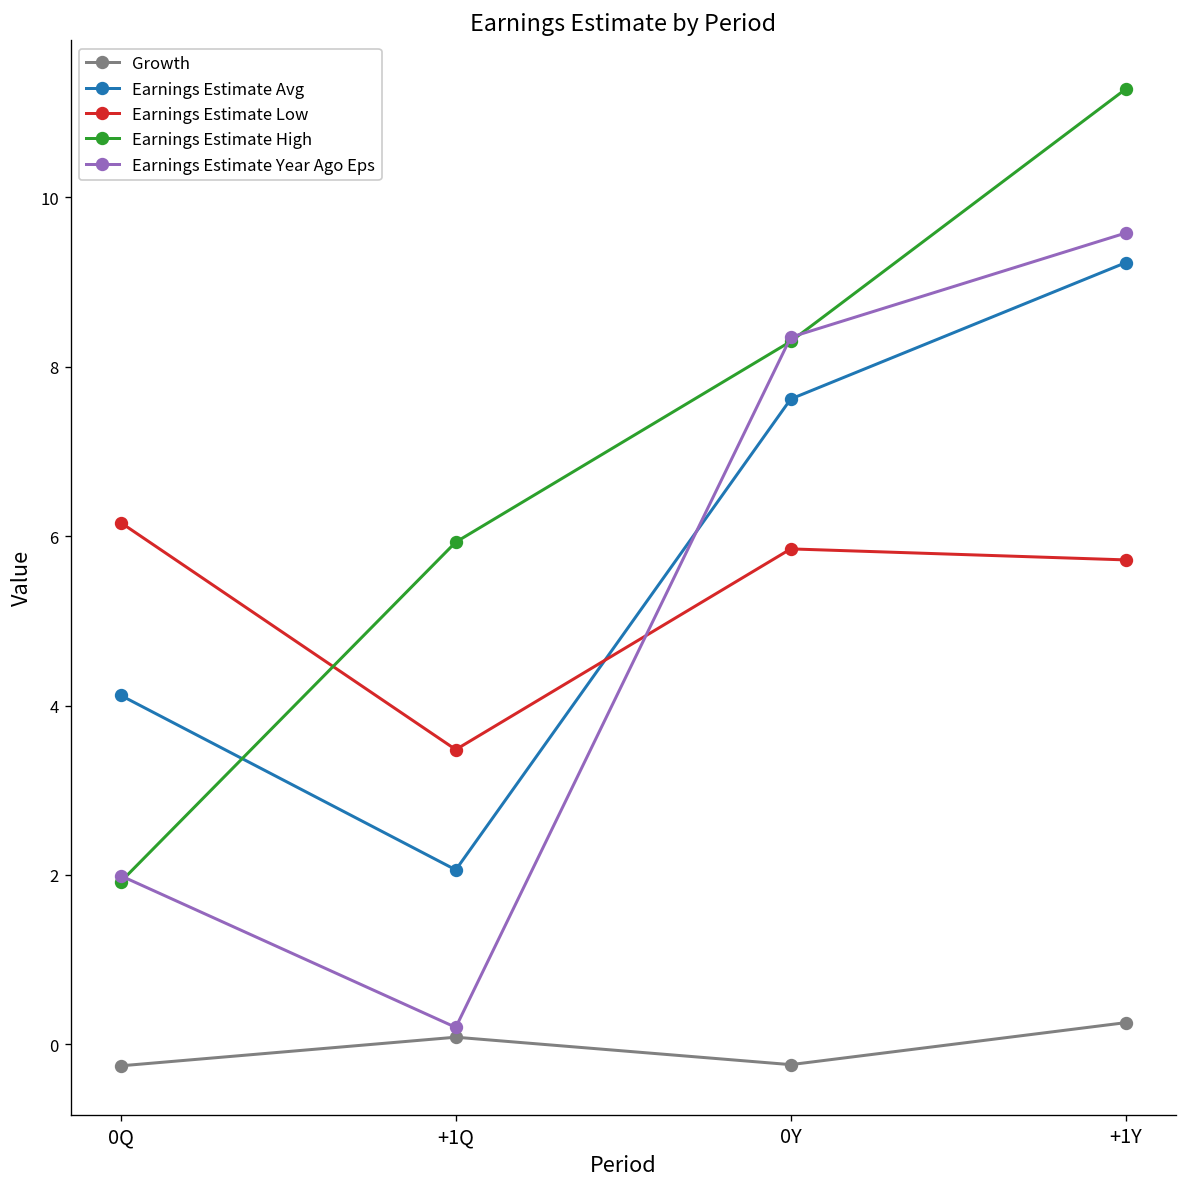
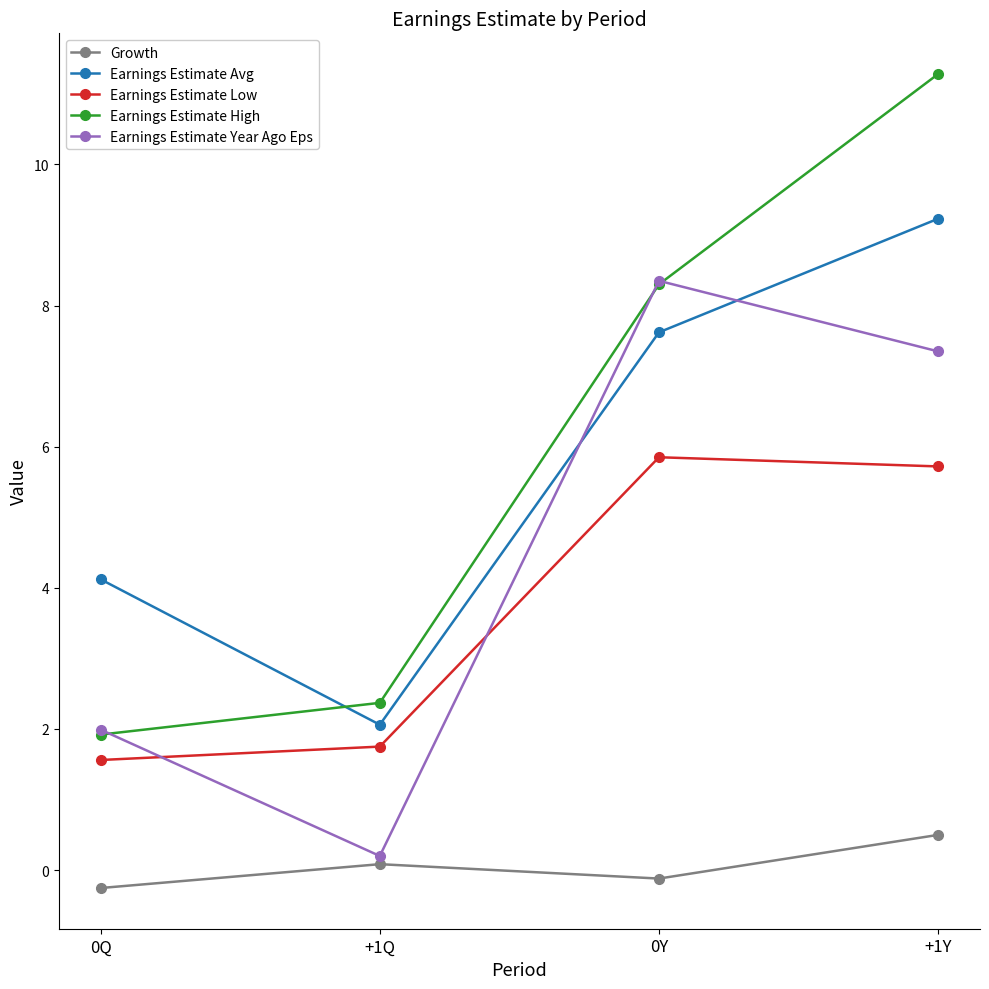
Earnings Estimate Low, 0Q: 6.2 -> 1.6
Earnings Estimate Low, +1Q: 3.5 -> 1.8
Earnings Estimate High, +1Q: 5.9 -> 2.4
Growth, 0Y: -0.2 -> -0.1
Growth, +1Y: 0.3 -> 0.5
Earnings Estimate Year Ago Eps, +1Y: 9.6 -> 7.4
